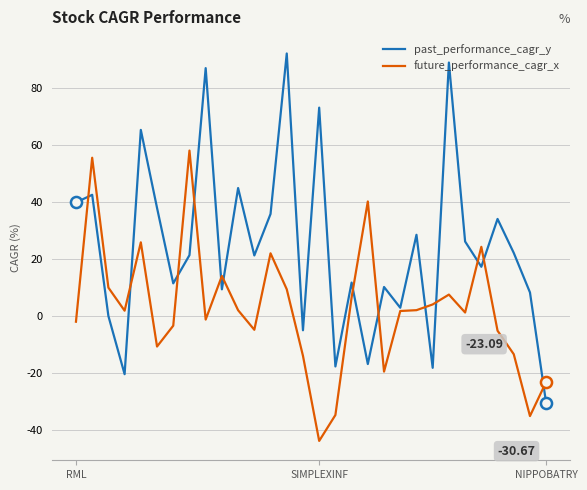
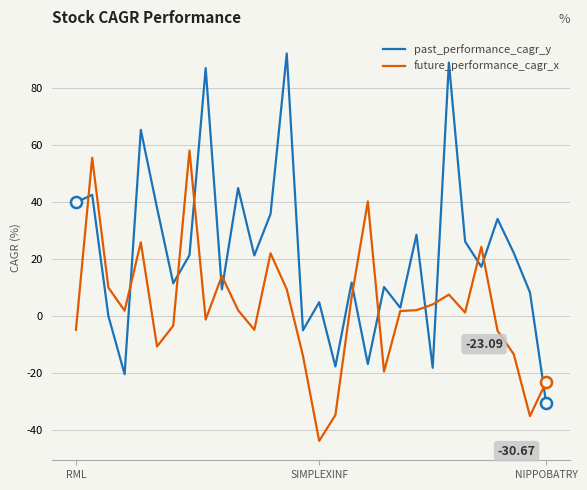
future_performance_cagr_x, RML: -2 -> -5
past_performance_cagr_y, SIMPLEXINF: 73 -> 5
